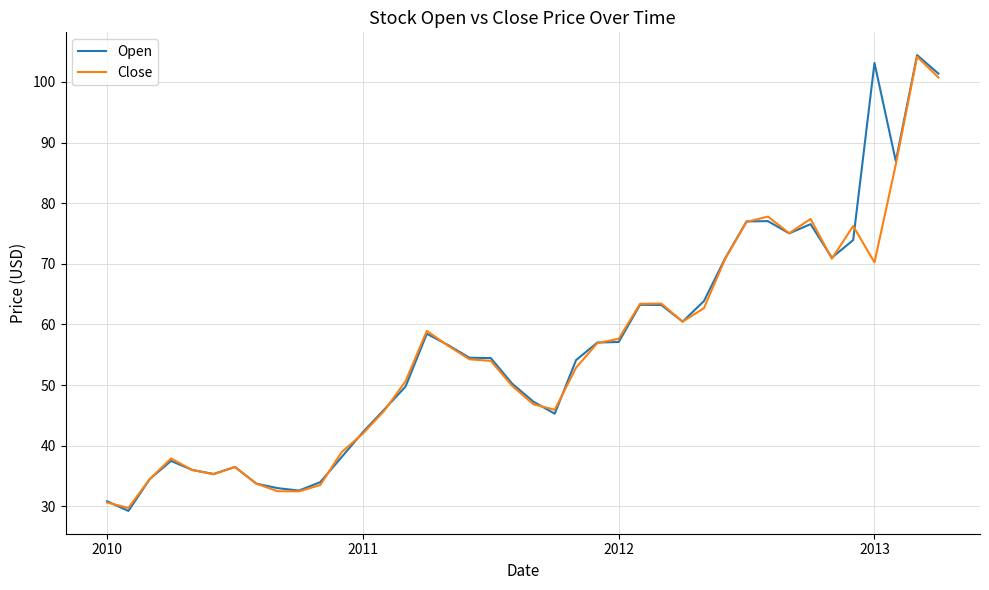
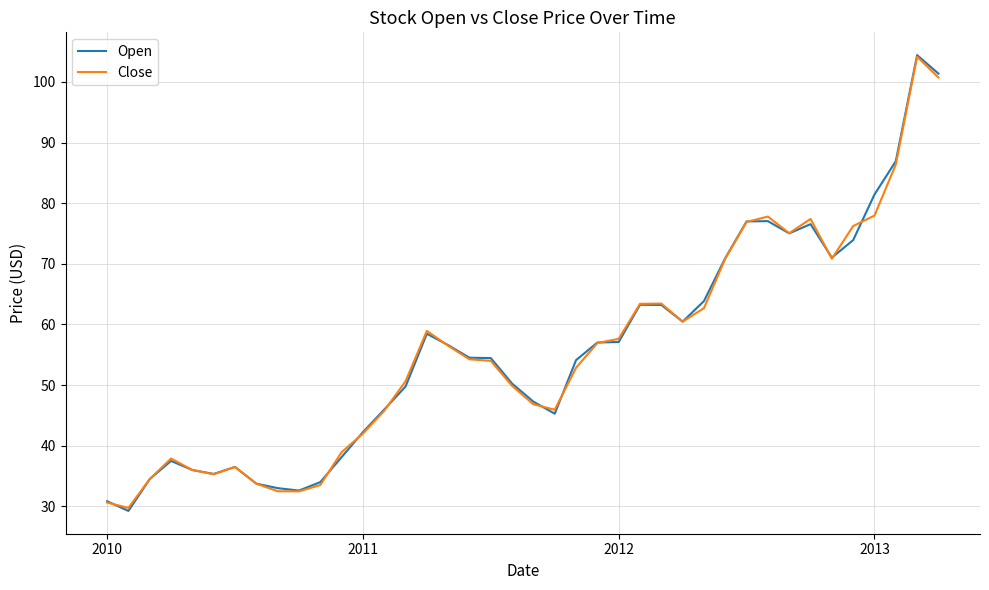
Open, 2013: 103 -> 81
Close, 2013: 70 -> 78
